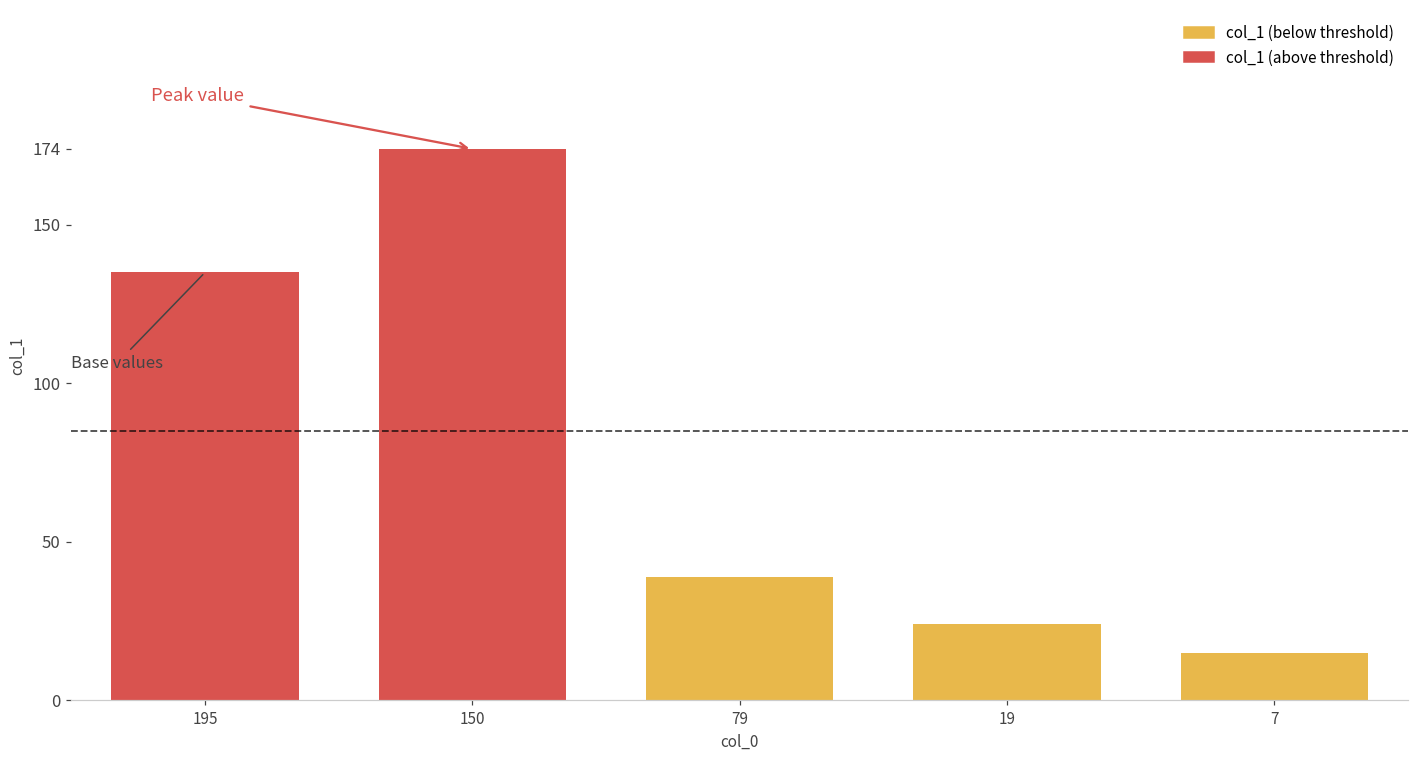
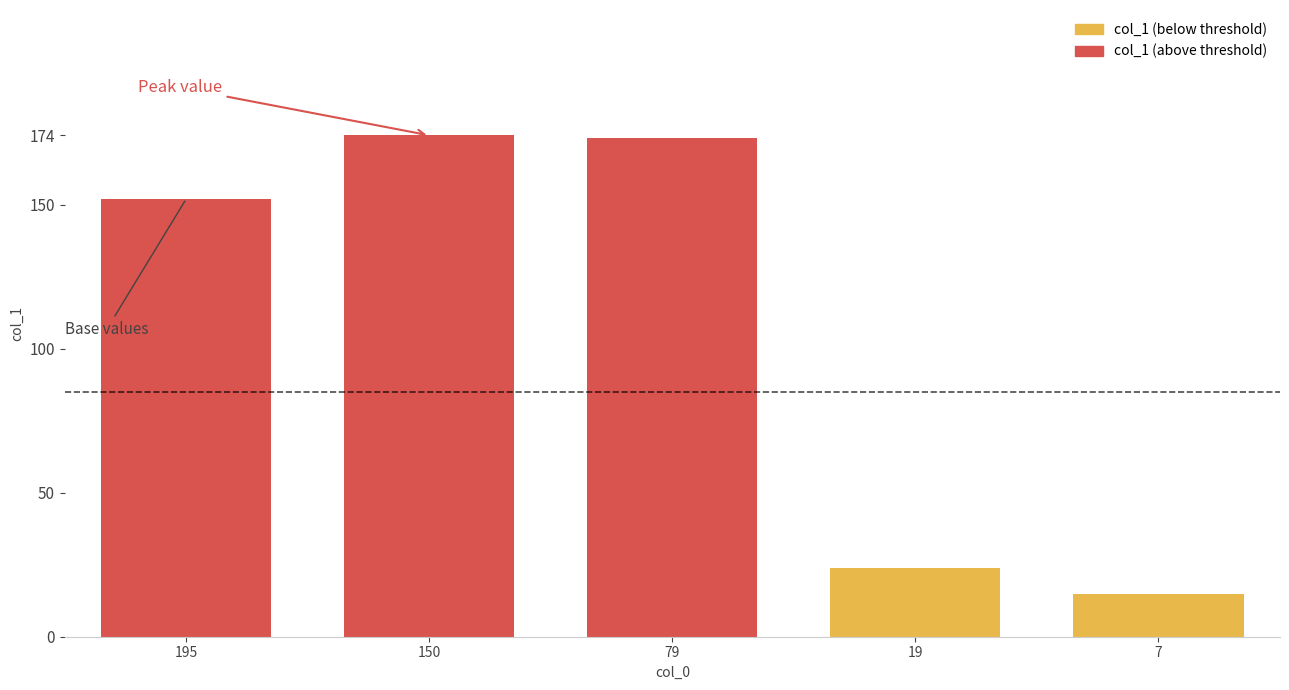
195: 135 -> 152
79: 39 -> 173
